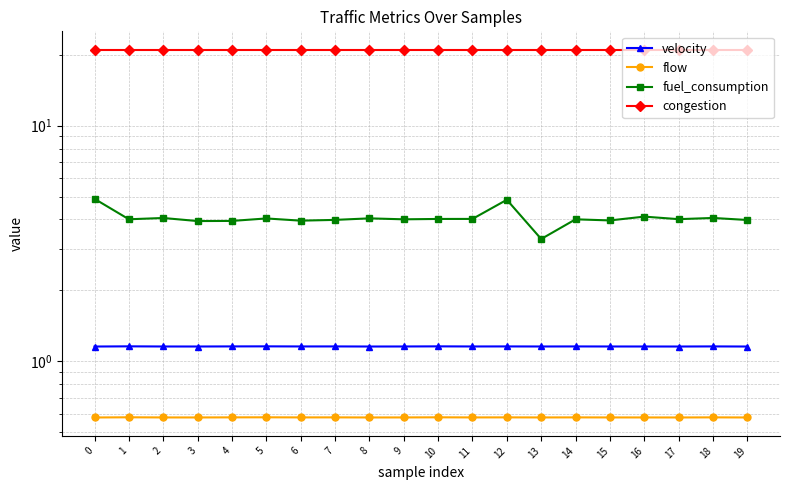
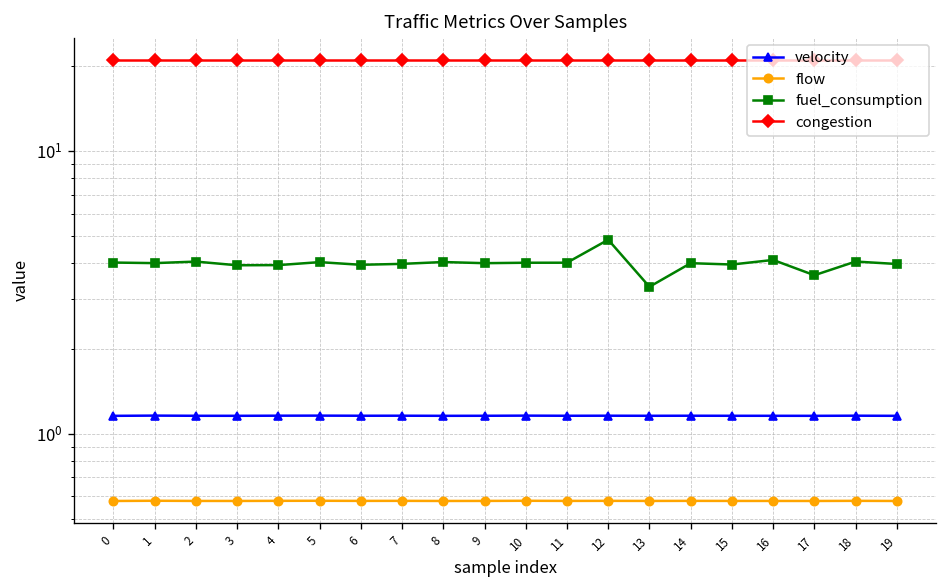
fuel_consumption, 0: 4.9 -> 4.0
fuel_consumption, 17: 4.0 -> 3.6
